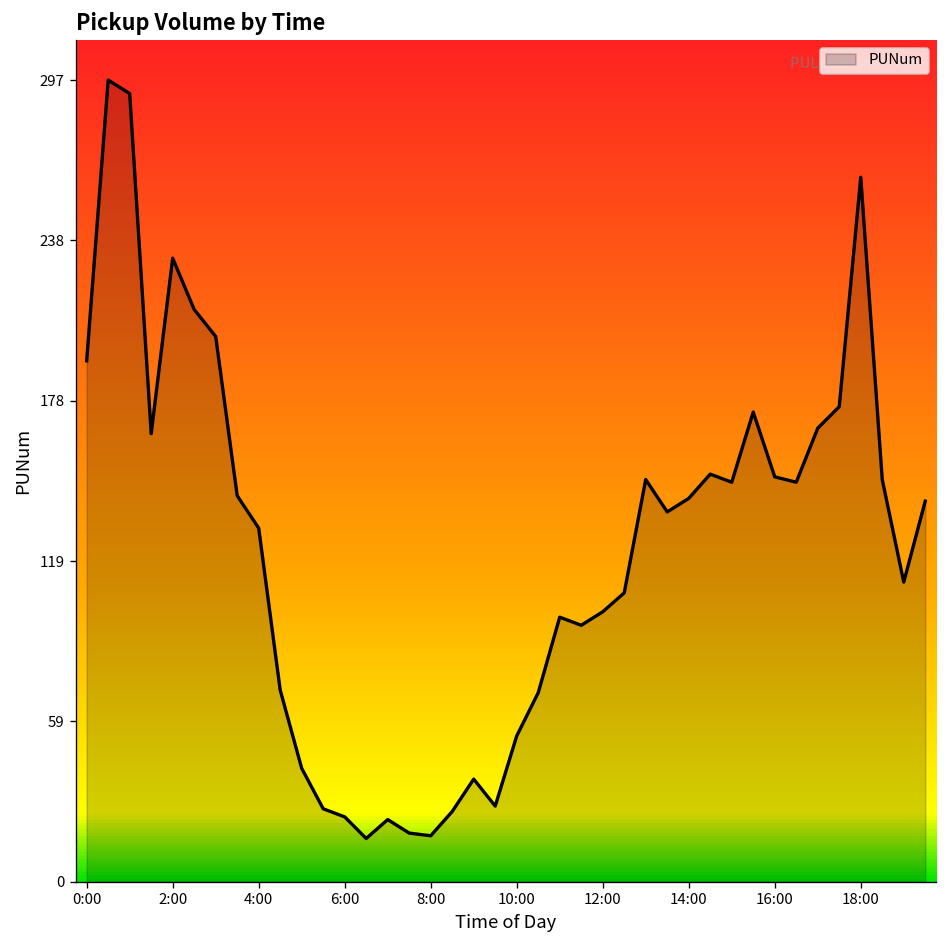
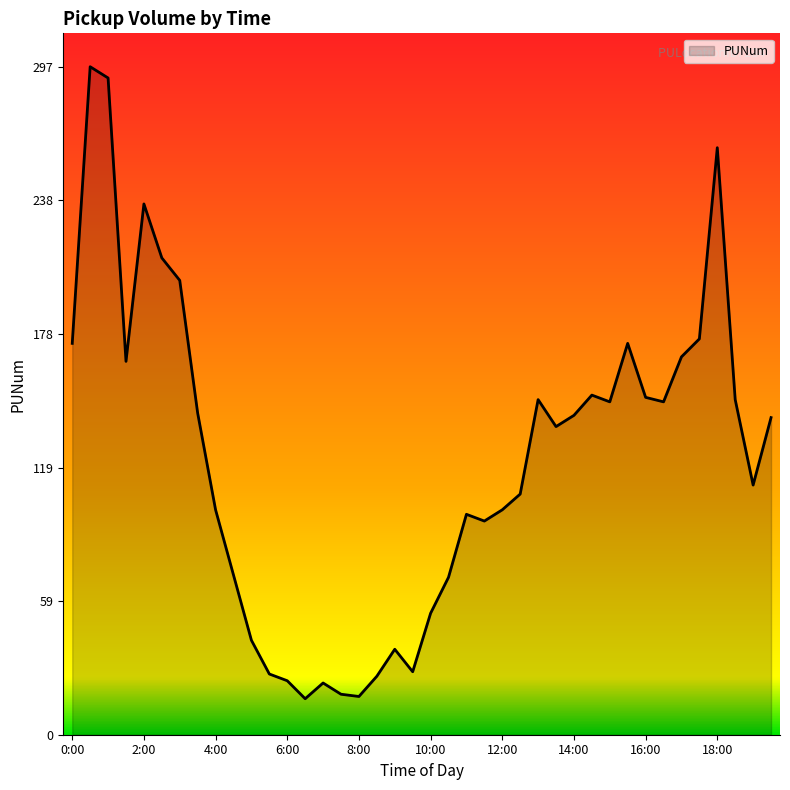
0:00: 193 -> 174
2:00: 231 -> 236
4:00: 131 -> 100
